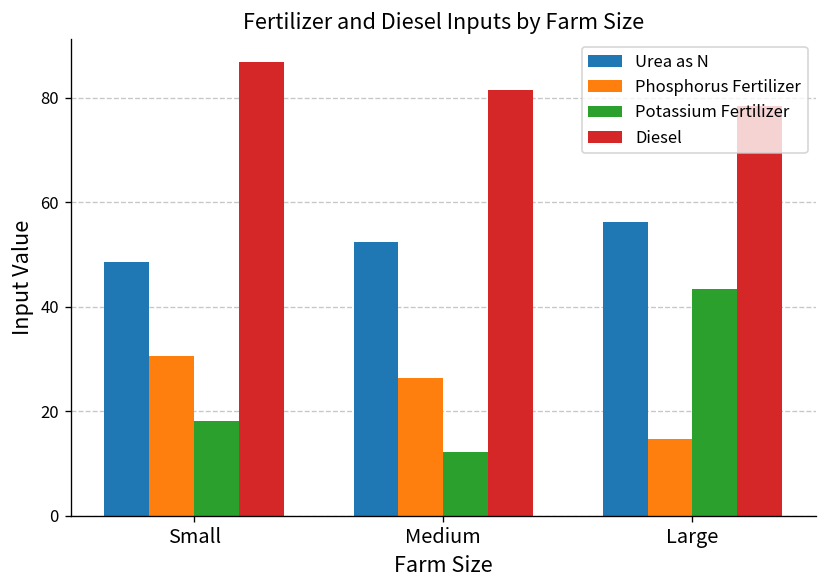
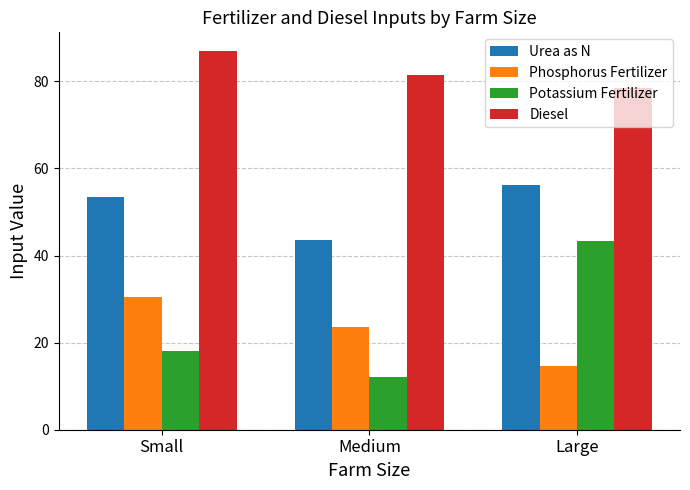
Urea as N, Small: 49 -> 53
Urea as N, Medium: 52 -> 44
Phosphorus Fertilizer, Medium: 26 -> 24
